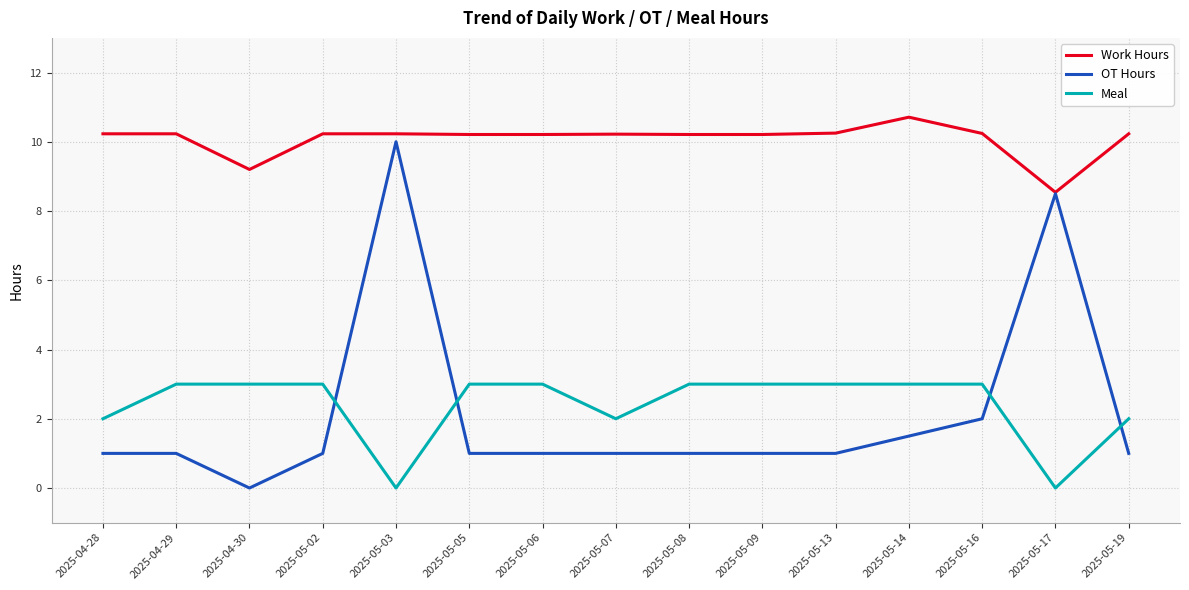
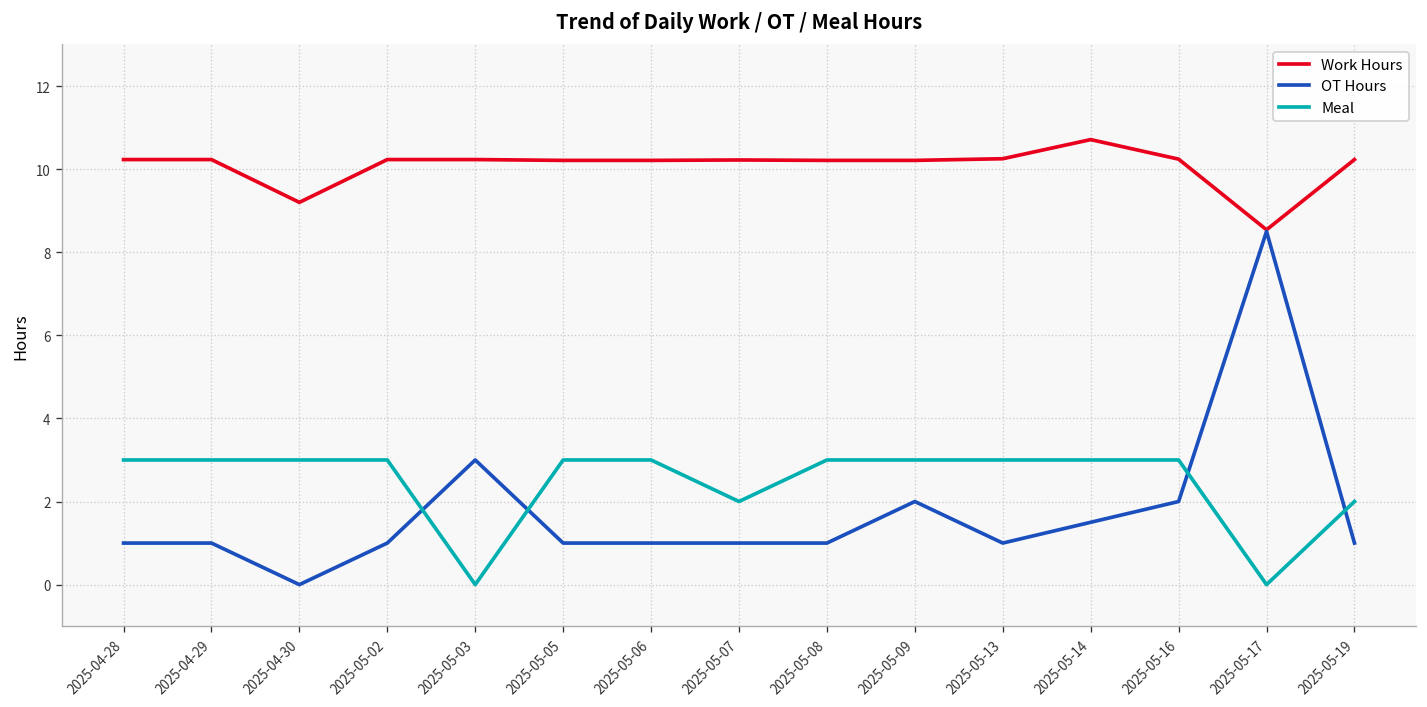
Meal, 2025-04-28: 2 -> 3
OT Hours, 2025-05-03: 10 -> 3
OT Hours, 2025-05-09: 1 -> 2
